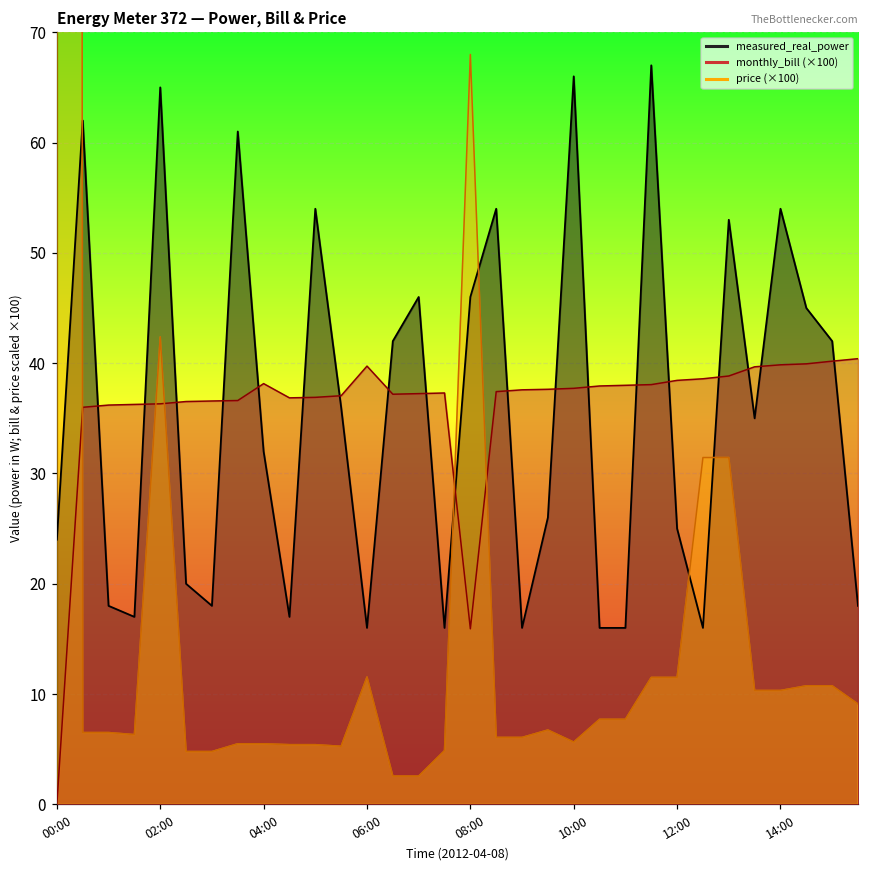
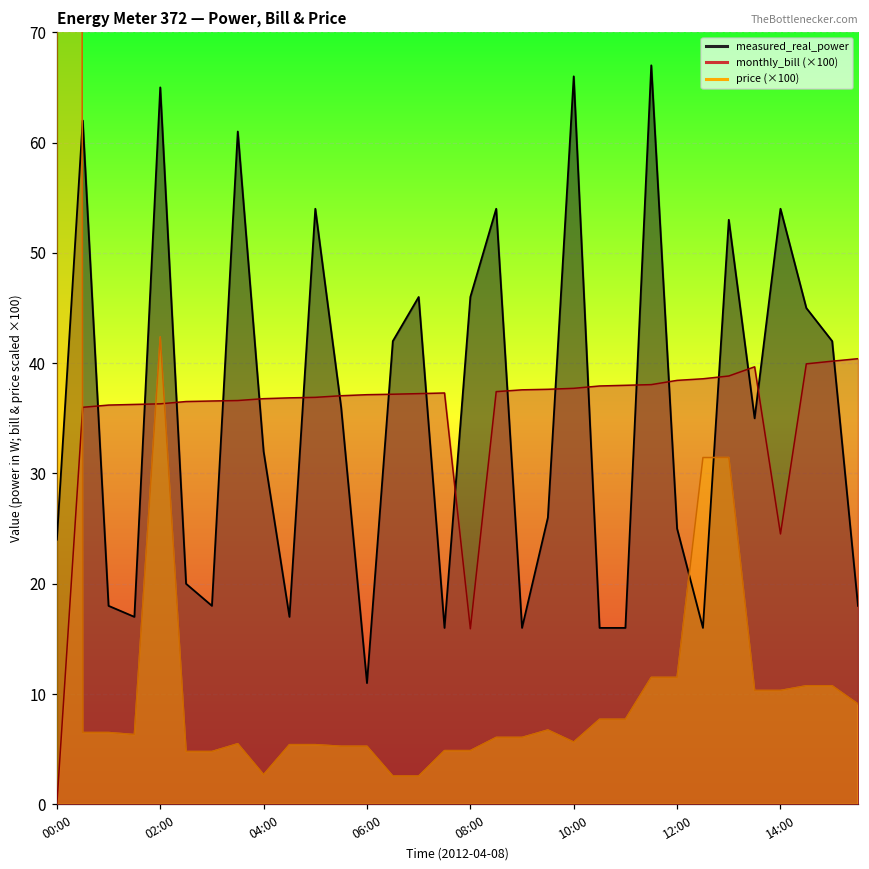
monthly_bill (×100), 04:00: 38.1 -> 36.8
price (×100), 04:00: 5.5 -> 2.7
measured_real_power, 06:00: 16 -> 11
monthly_bill (×100), 06:00: 39.7 -> 37.1
price (×100), 06:00: 11.5 -> 5.3
price (×100), 08:00: 68.0 -> 4.9
monthly_bill (×100), 14:00: 39.9 -> 24.5
